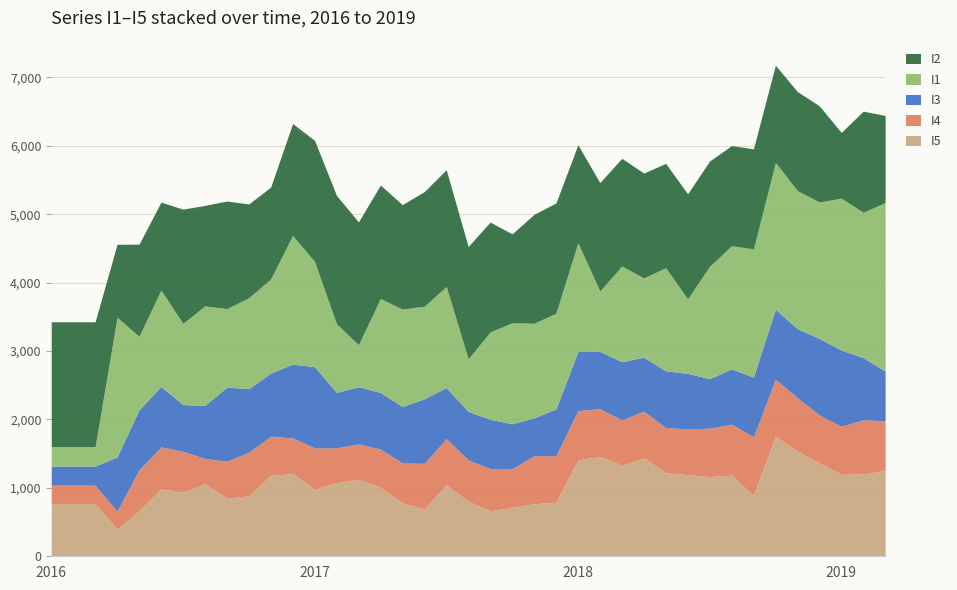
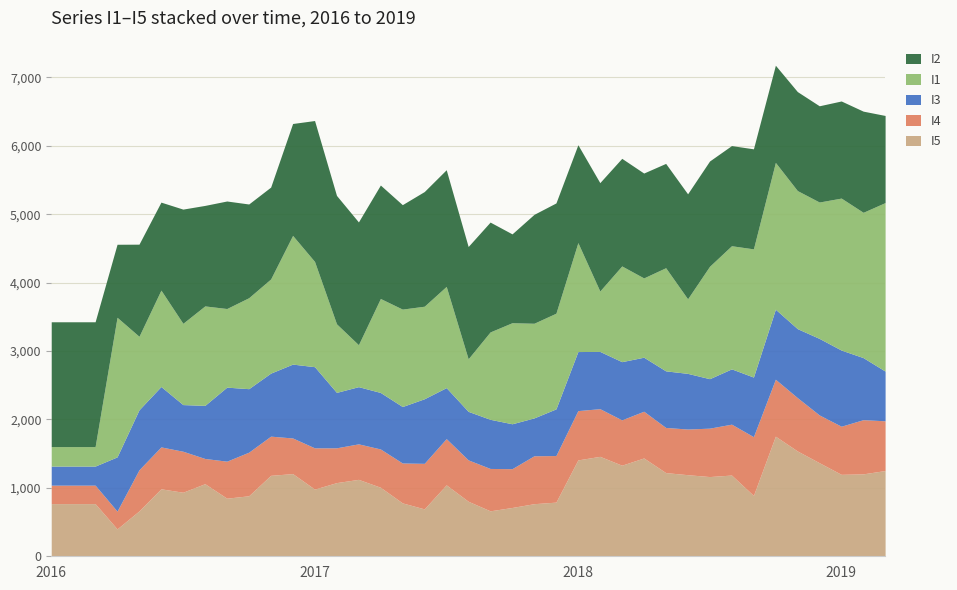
I2, 2017: 1,800 -> 2,100
I2, 2019: 1,000 -> 1,400
